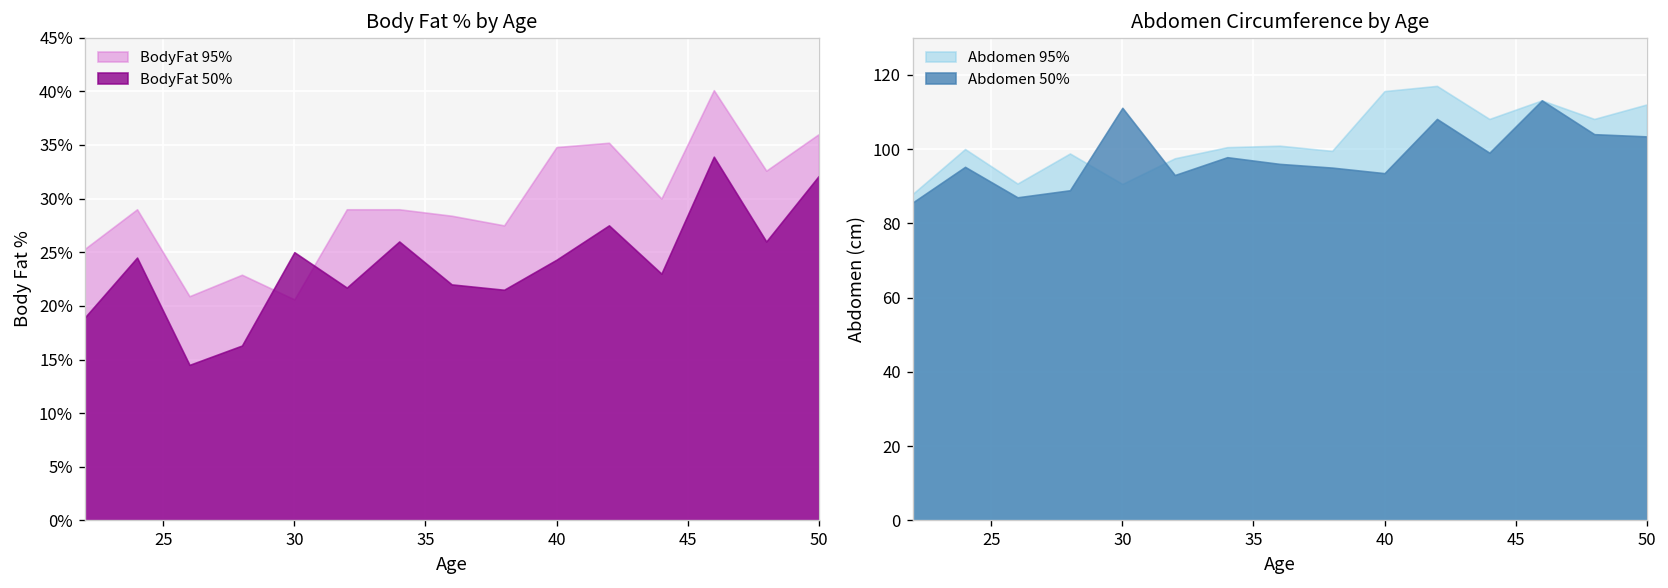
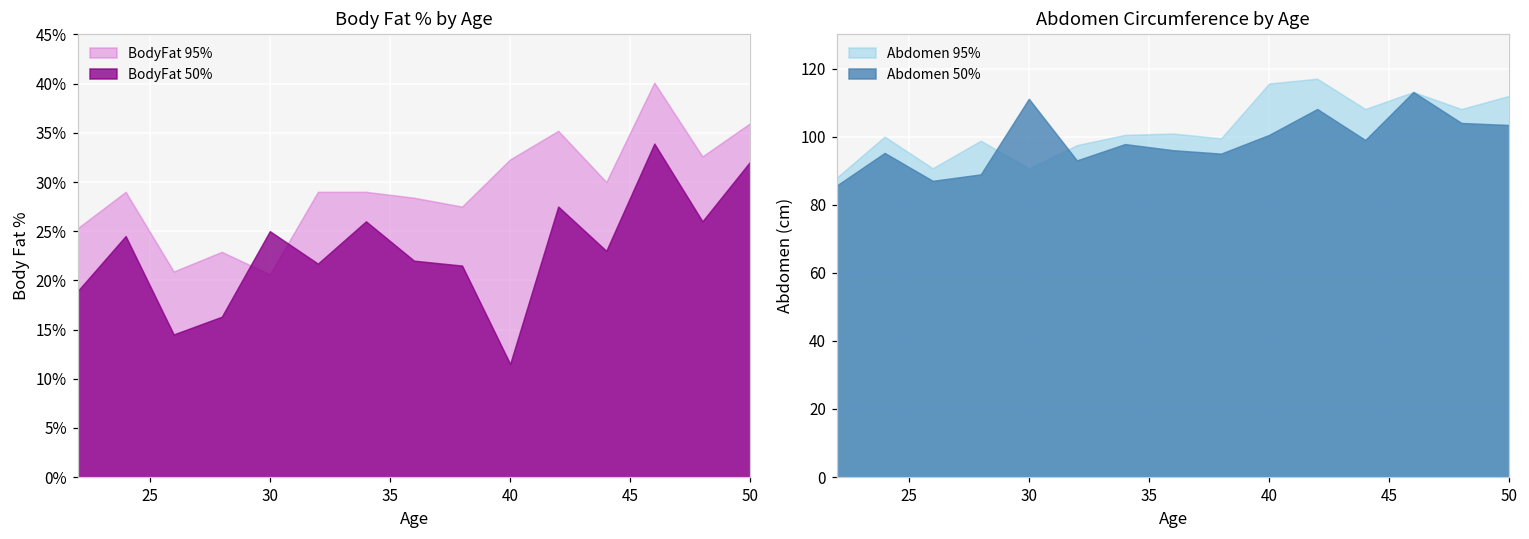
Body Fat % by Age, BodyFat 95%, 40: 35% -> 32%
Body Fat % by Age, BodyFat 50%, 40: 24% -> 12%
Abdomen Circumference by Age, Abdomen 50%, 40: 94 -> 101
